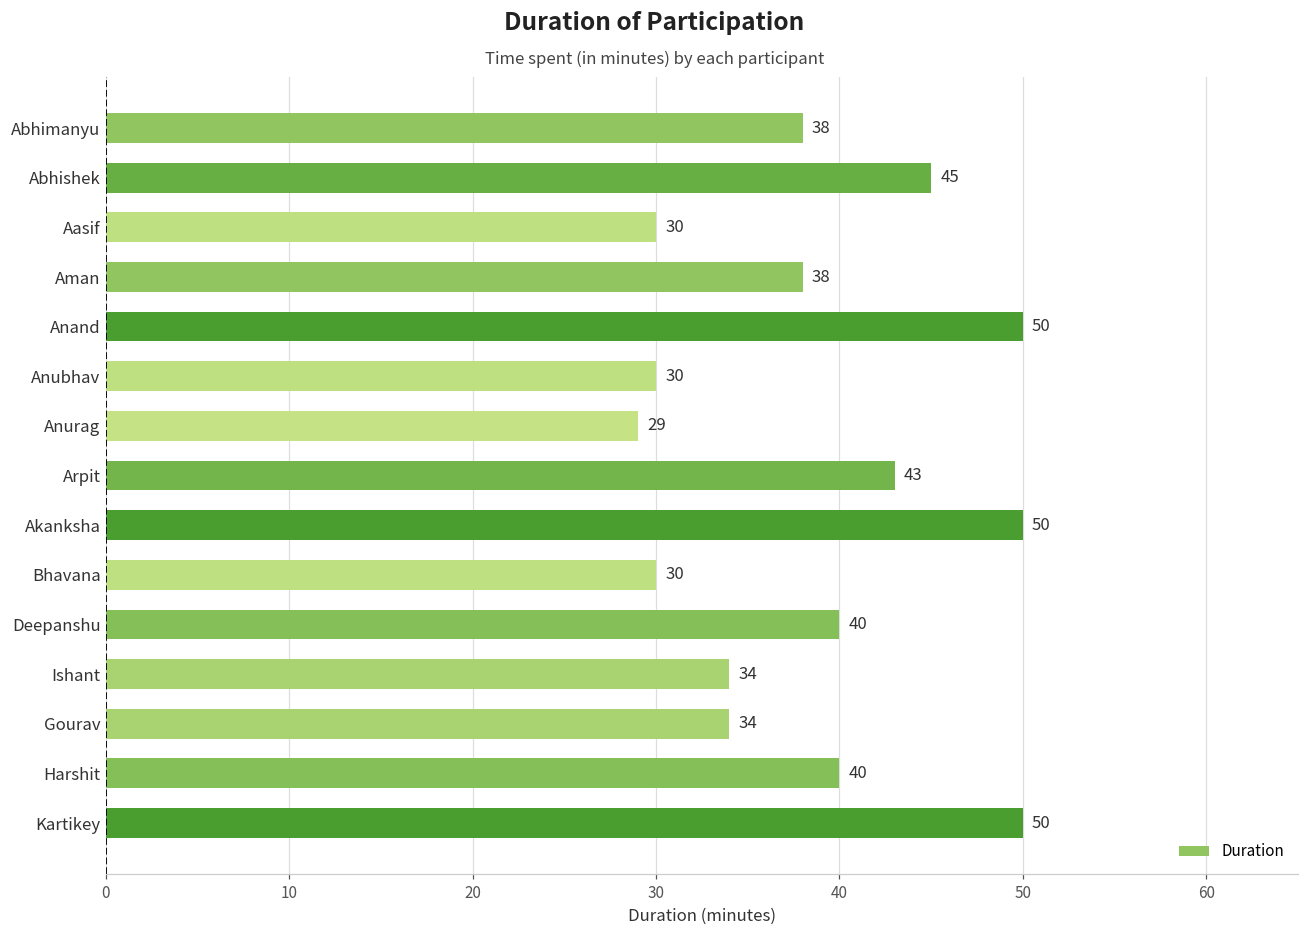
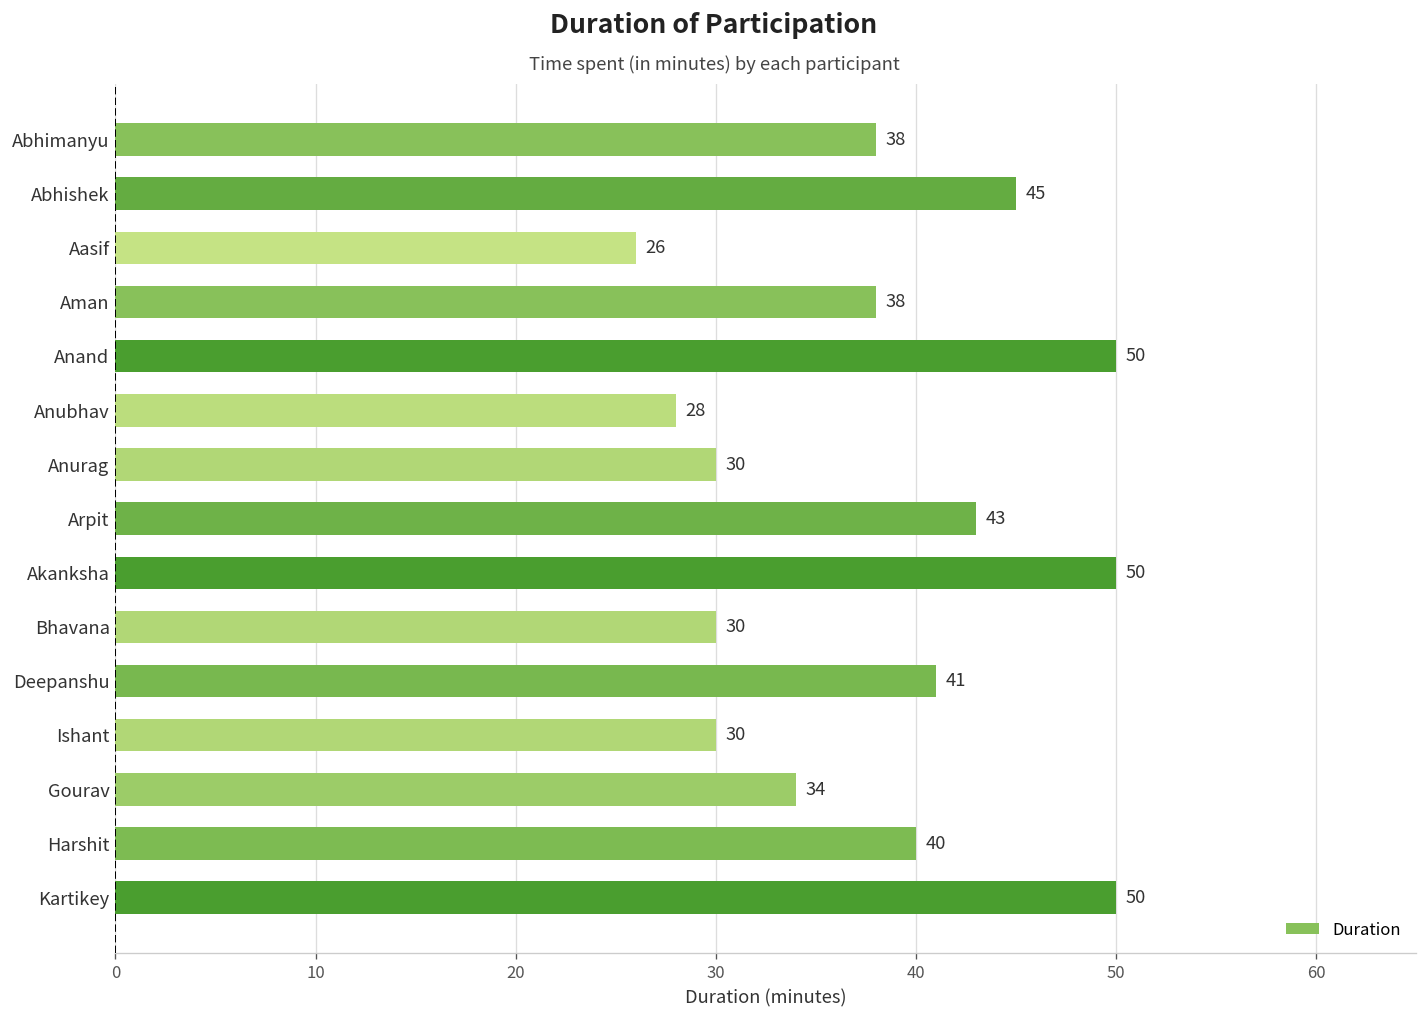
Aasif: 30 -> 26
Anubhav: 30 -> 28
Anurag: 29 -> 30
Deepanshu: 40 -> 41
Ishant: 34 -> 30
